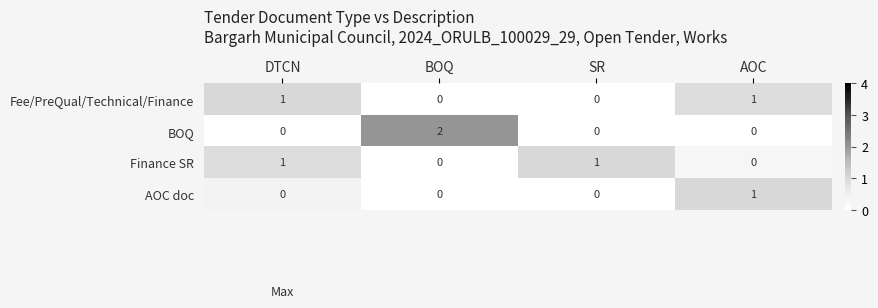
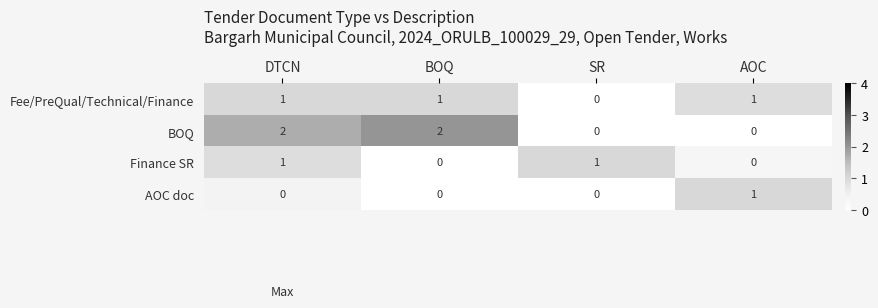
Fee/PreQual/Technical/Finance, BOQ: 0 -> 1
BOQ, DTCN: 0 -> 2
